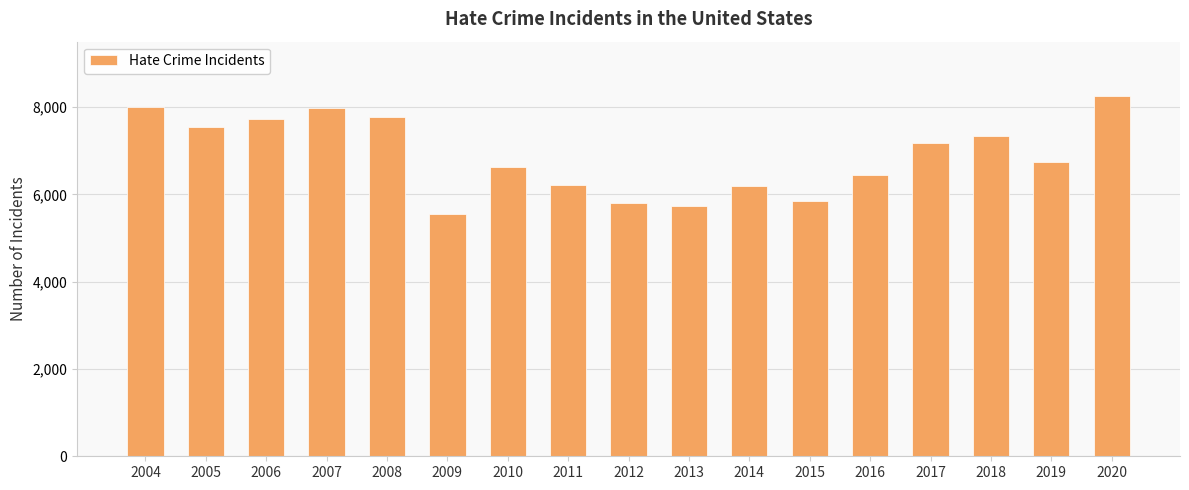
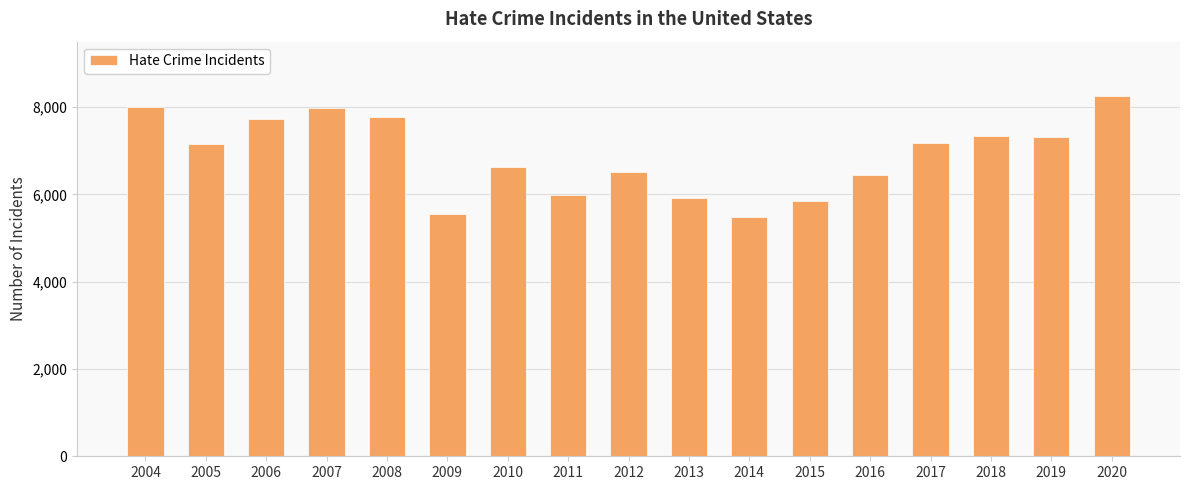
2005: 7,500 -> 7,200
2011: 6,200 -> 6,000
2012: 5,800 -> 6,500
2013: 5,700 -> 5,900
2014: 6,200 -> 5,500
2019: 6,800 -> 7,300
